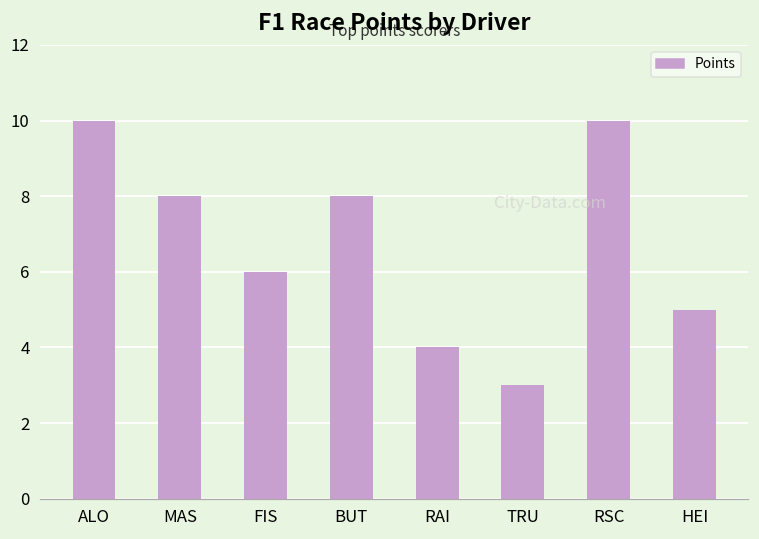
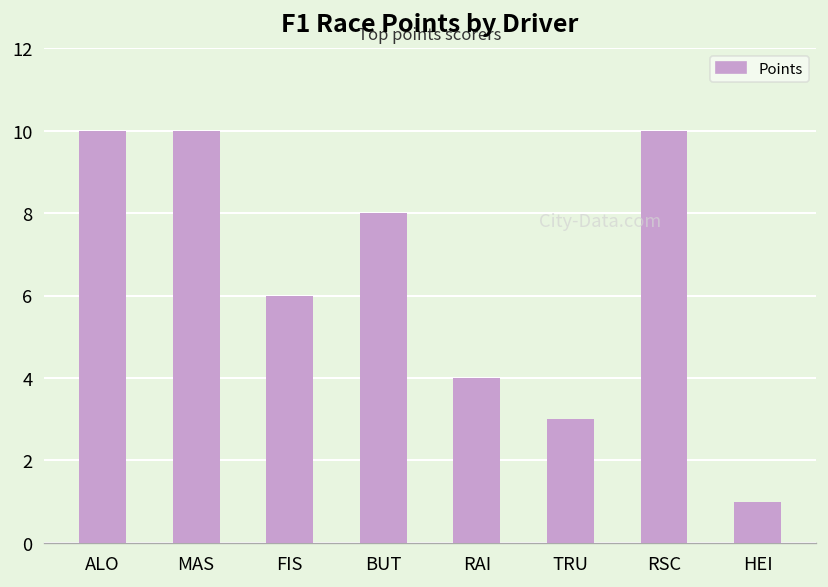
MAS: 8 -> 10
HEI: 5 -> 1
